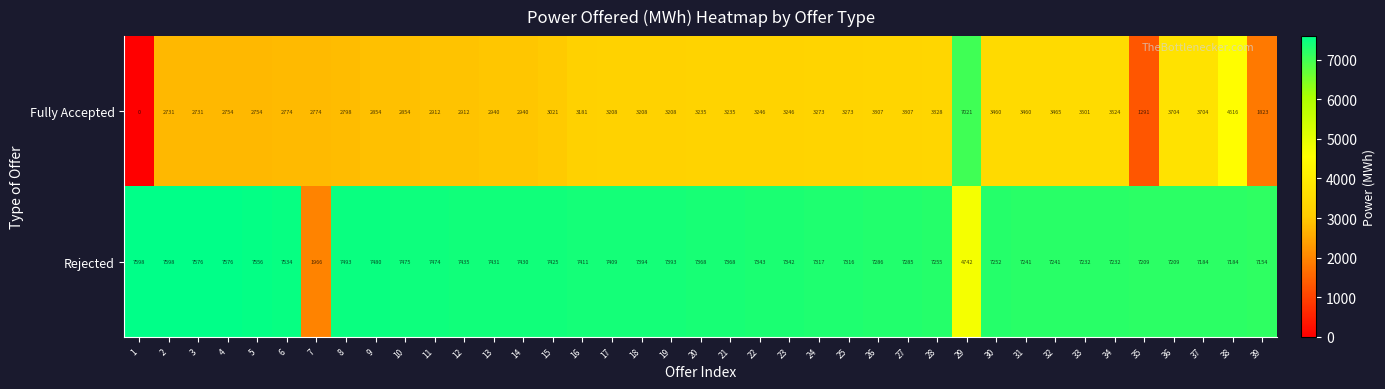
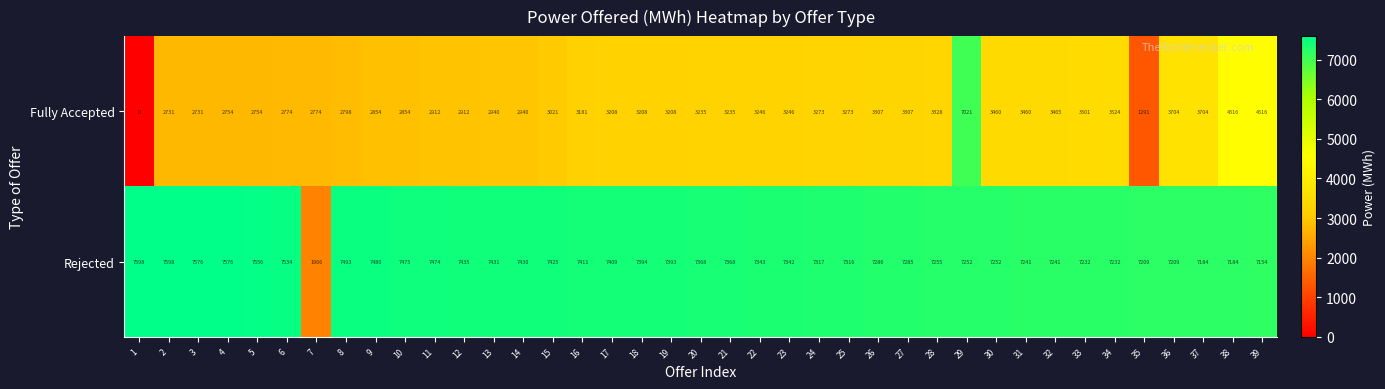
Fully Accepted, 39: 1823 -> 4516
Rejected, 29: 4742 -> 7252
